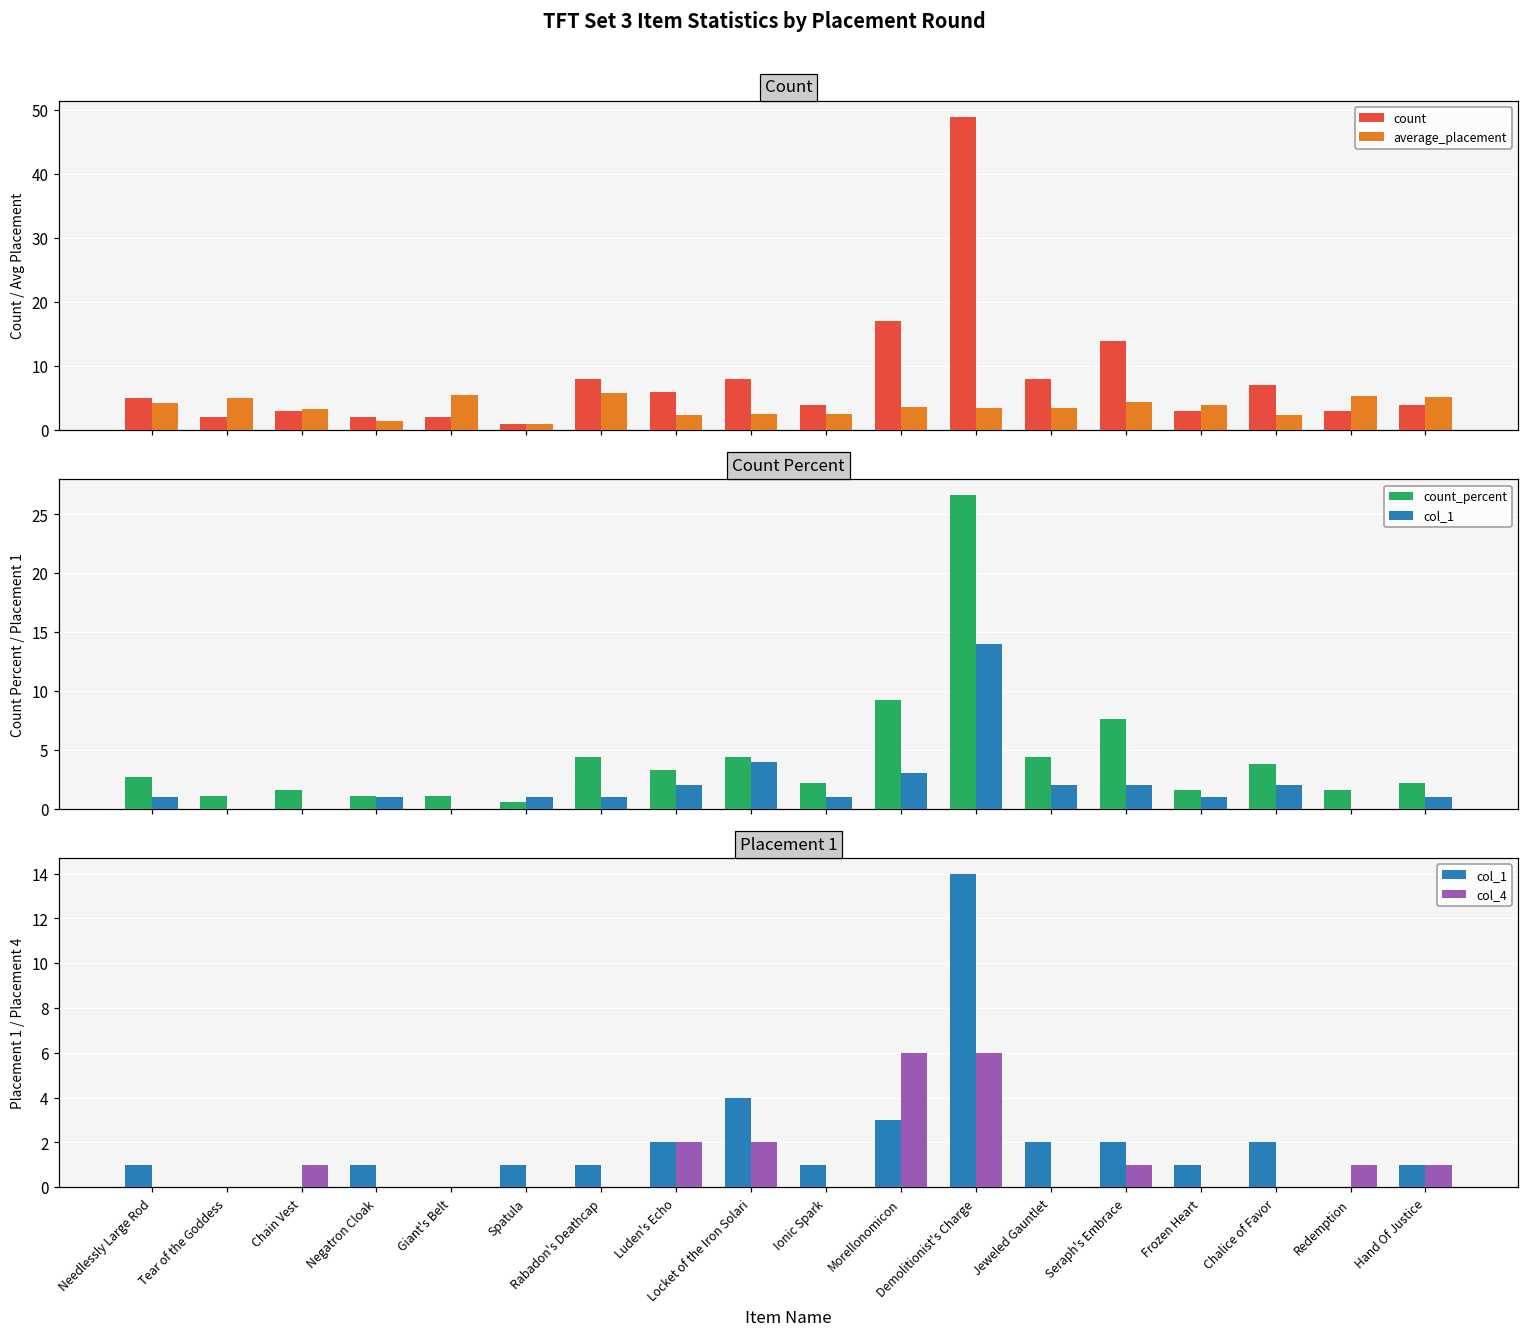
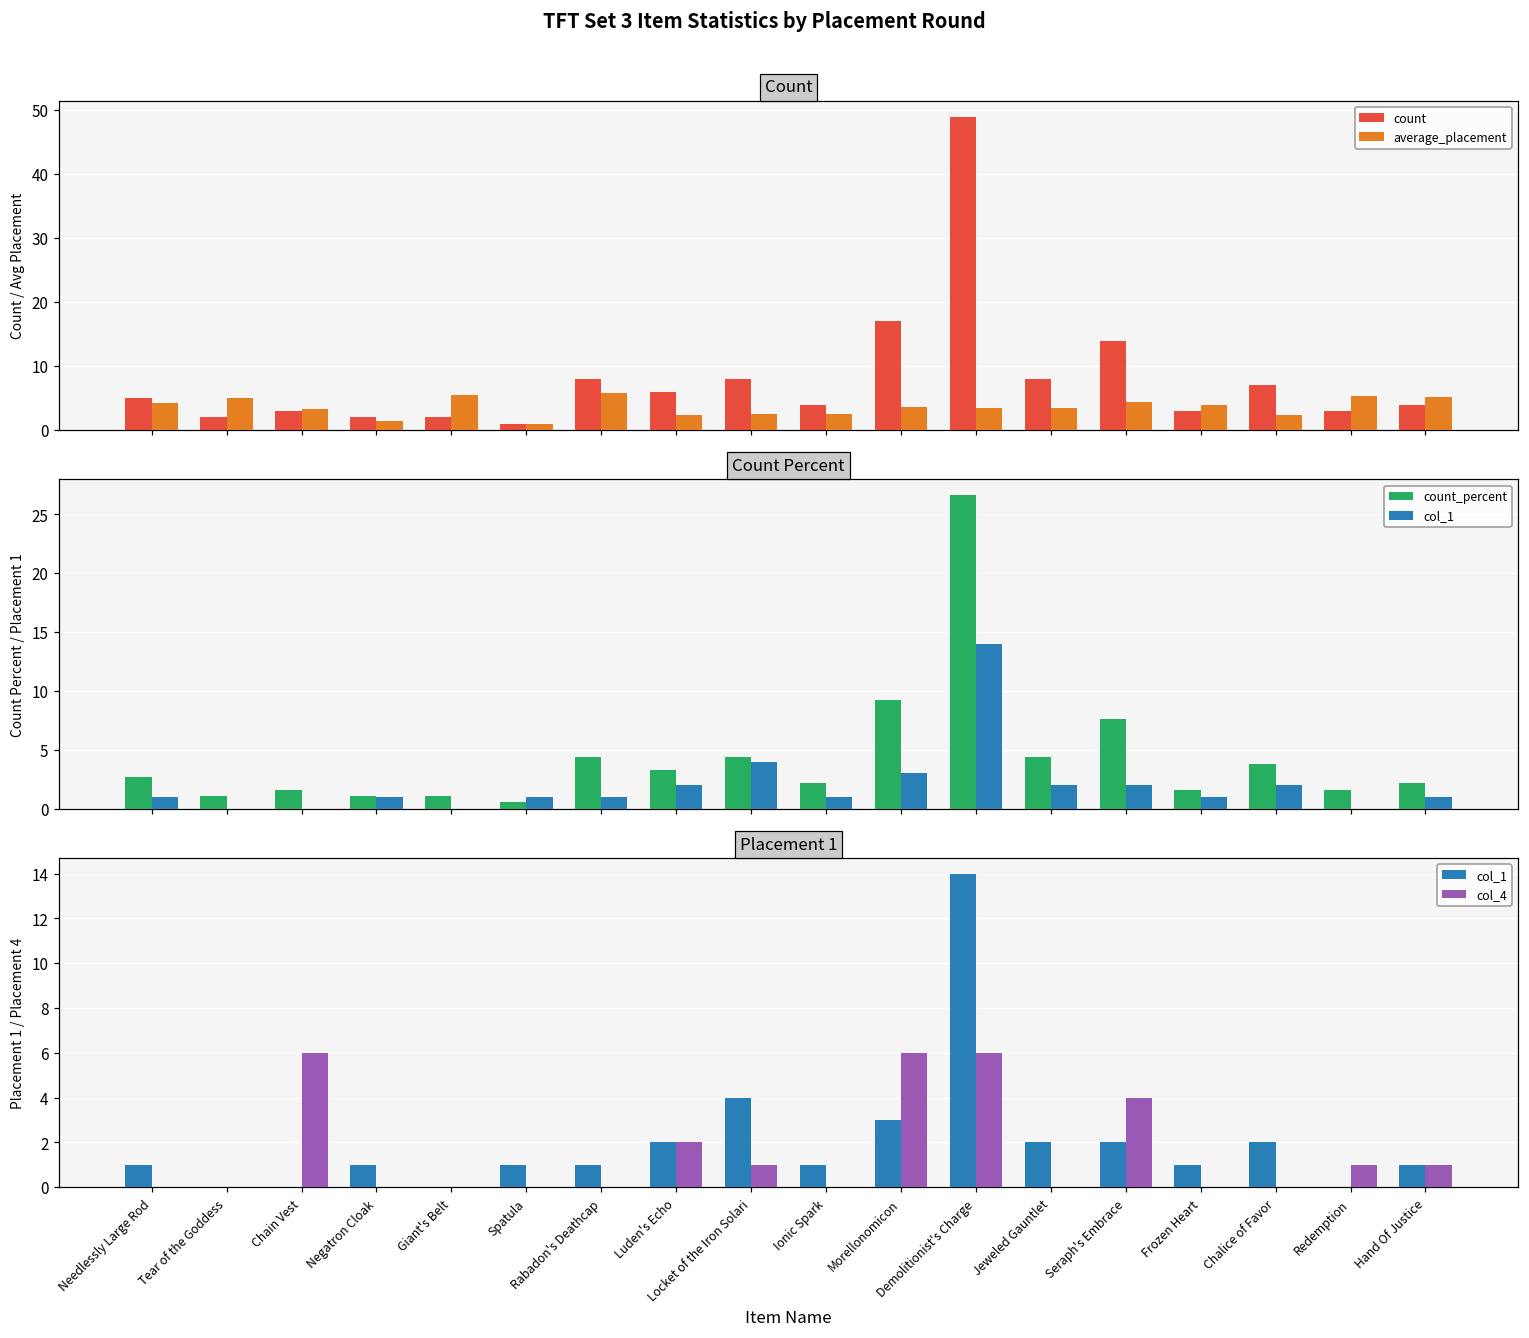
Placement 1, col_4, Chain Vest: 1 -> 6
Placement 1, col_4, Locket of the Iron Solari: 2 -> 1
Placement 1, col_4, Seraph's Embrace: 1 -> 4
